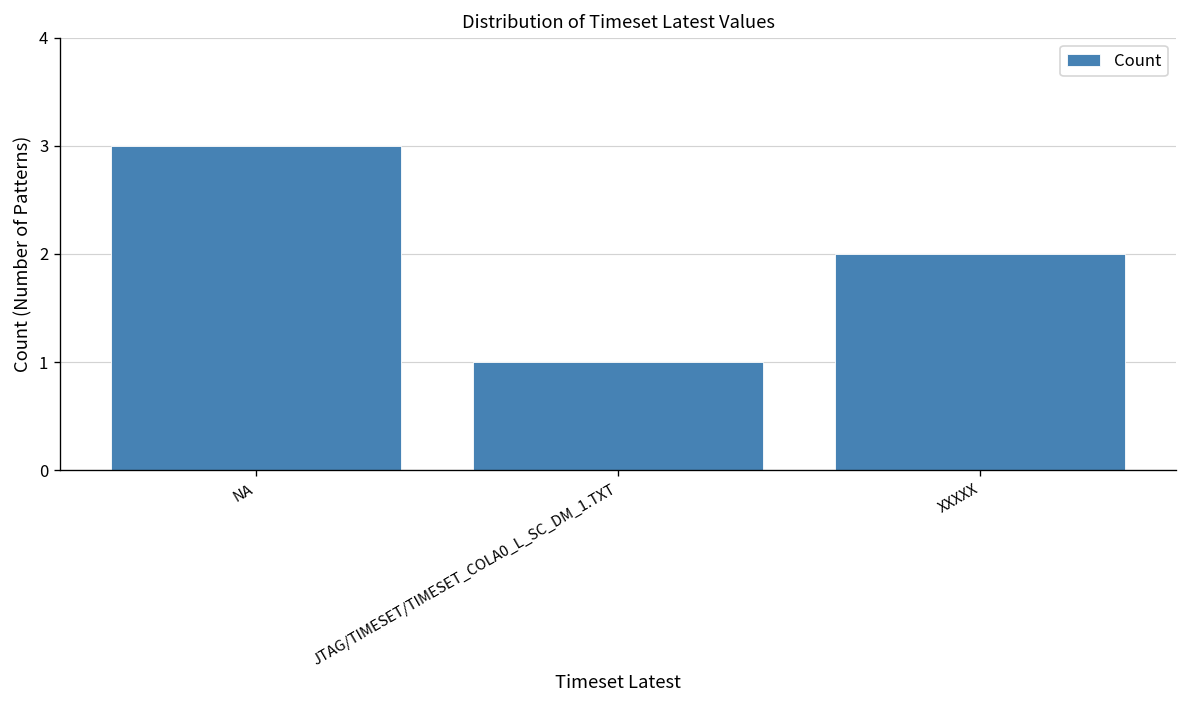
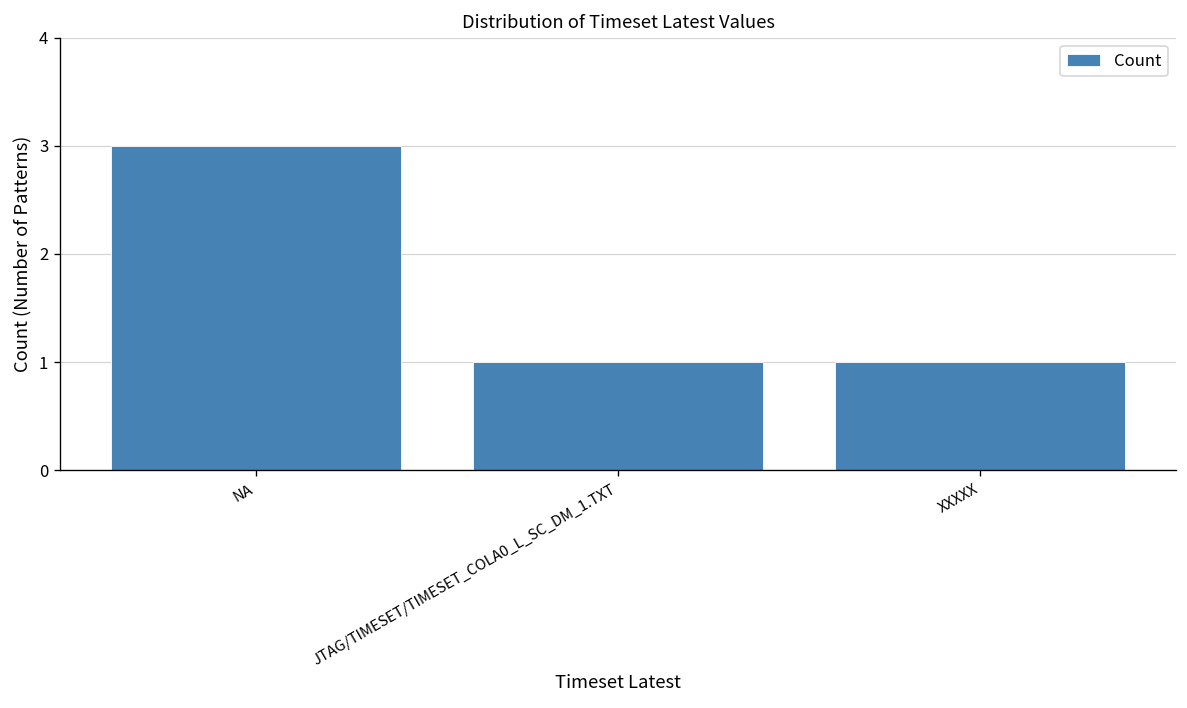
XXXXX: 2 -> 1
